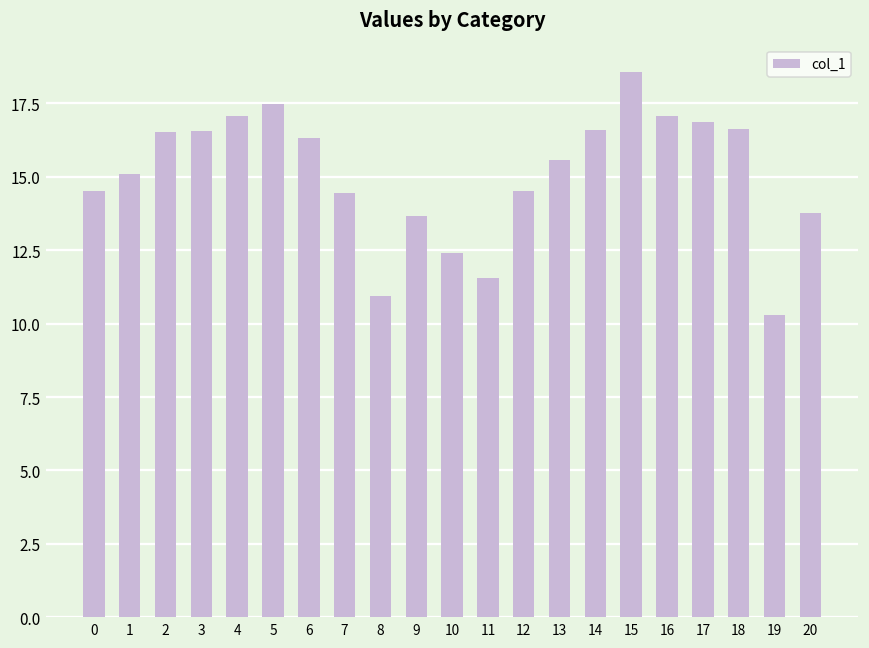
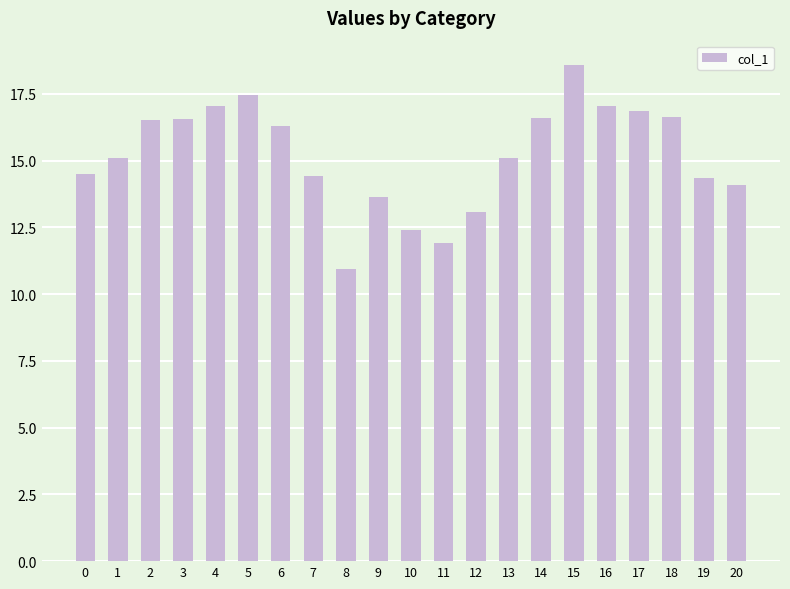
11: 11.5 -> 11.9
12: 14.5 -> 13.1
13: 15.6 -> 15.1
19: 10.3 -> 14.3
20: 13.8 -> 14.1
